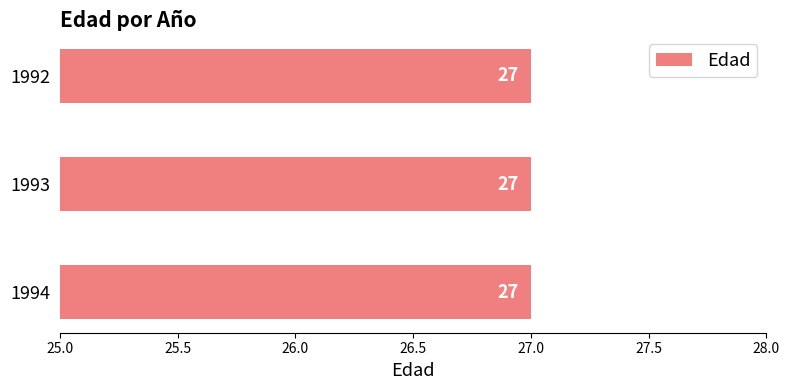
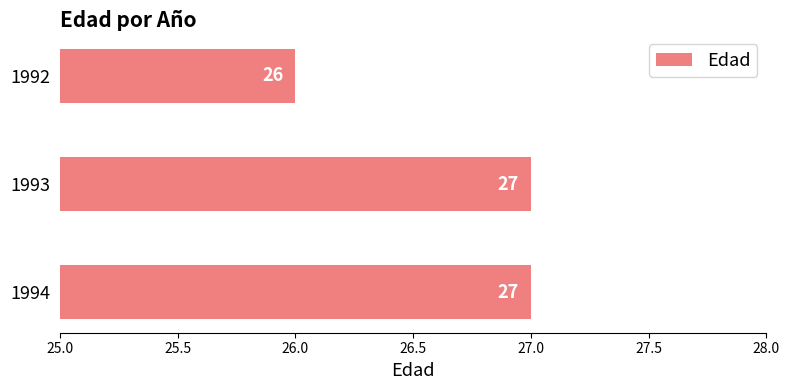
1992: 27 -> 26
